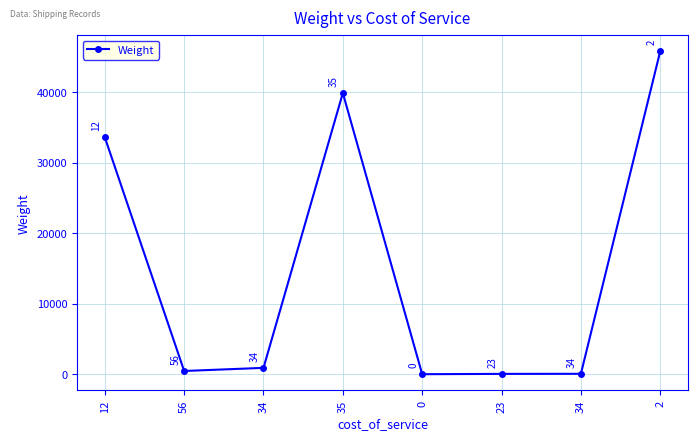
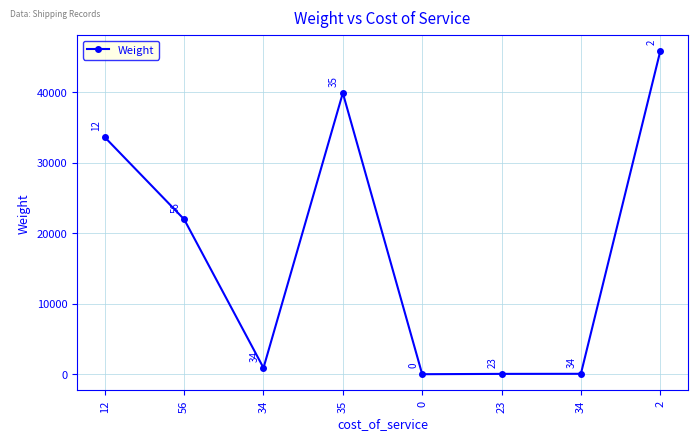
56: 0 -> 22000
